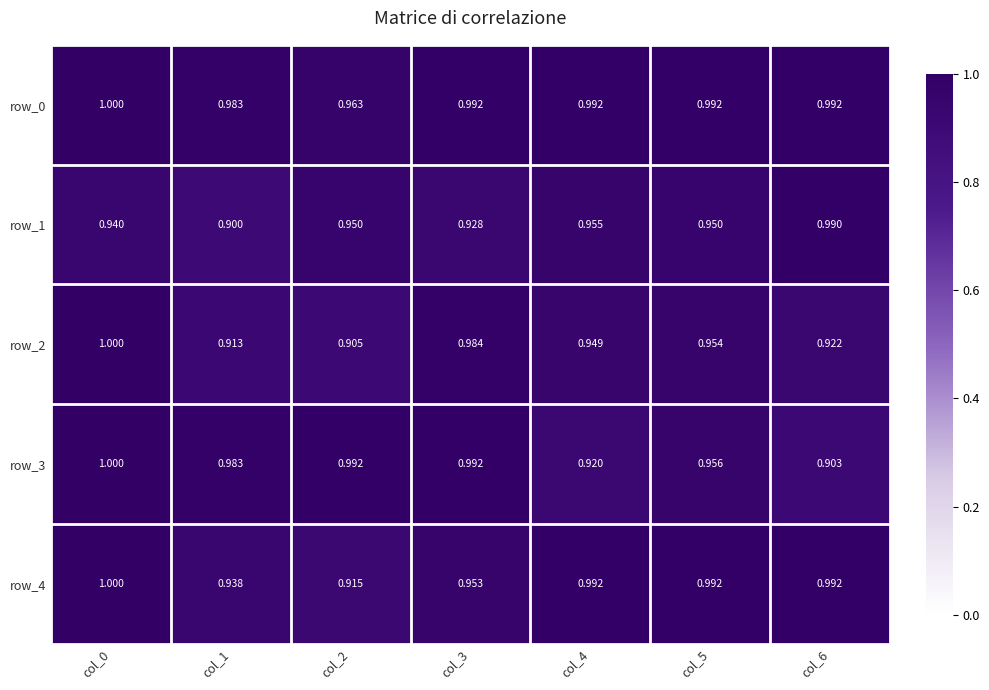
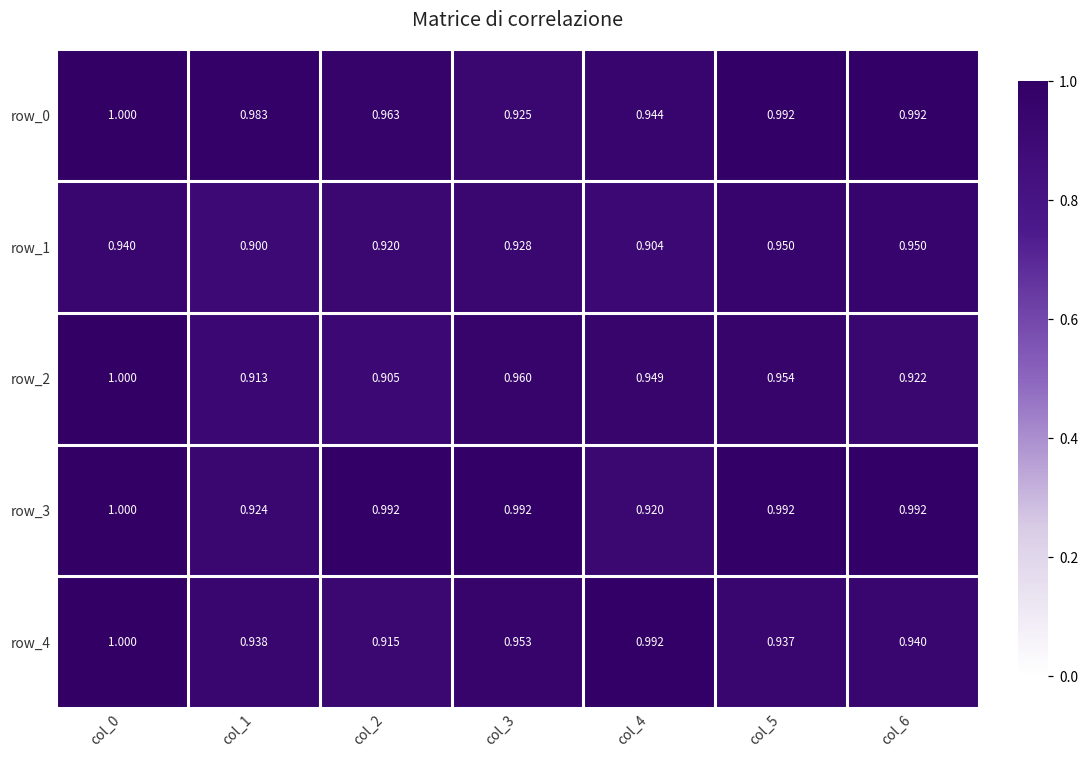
row_0, col_3: 0.992 -> 0.925
row_0, col_4: 0.992 -> 0.944
row_1, col_2: 0.950 -> 0.920
row_1, col_4: 0.955 -> 0.904
row_1, col_6: 0.990 -> 0.950
row_2, col_3: 0.984 -> 0.960
row_3, col_1: 0.983 -> 0.924
row_3, col_5: 0.956 -> 0.992
row_3, col_6: 0.903 -> 0.992
row_4, col_5: 0.992 -> 0.937
row_4, col_6: 0.992 -> 0.940
